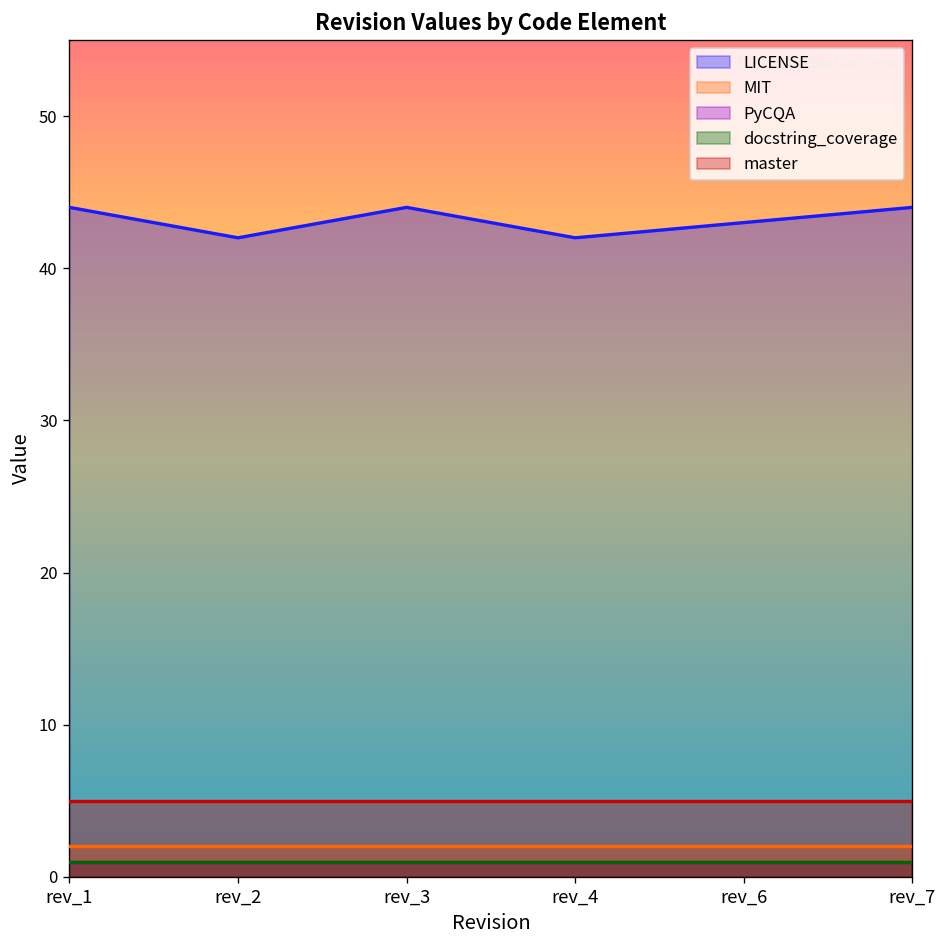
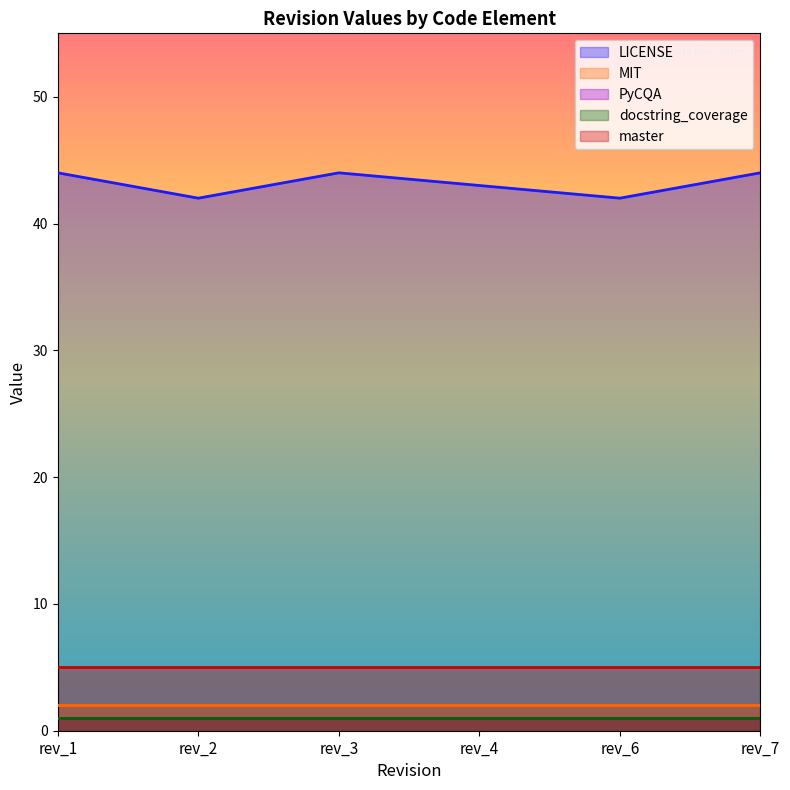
LICENSE, rev_4: 42 -> 43
LICENSE, rev_6: 43 -> 42
